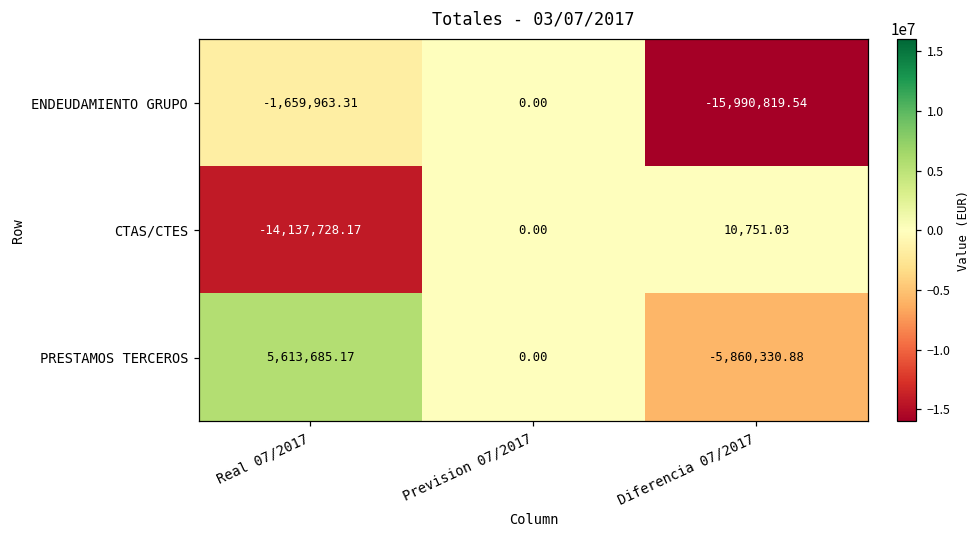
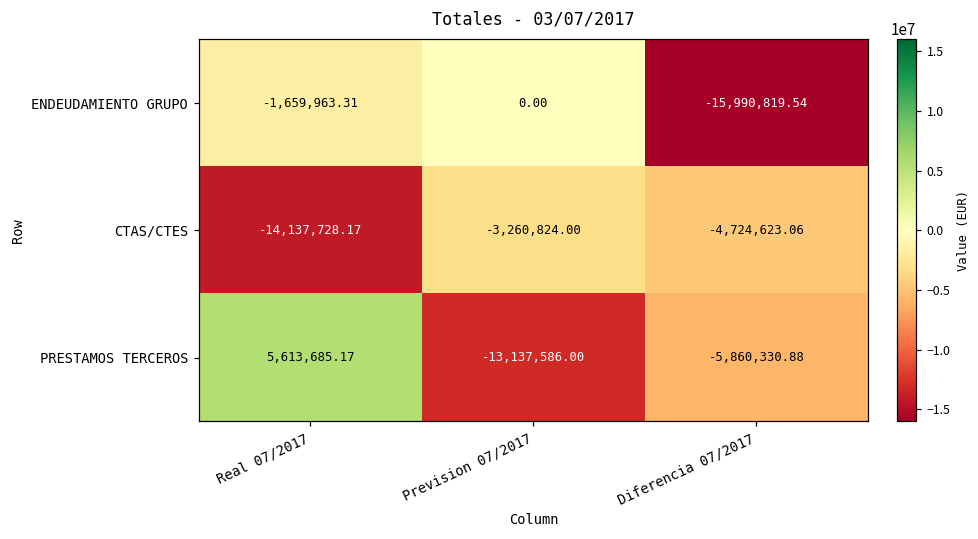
CTAS/CTES, Prevision 07/2017: 0.00 -> -3,260,824.00
CTAS/CTES, Diferencia 07/2017: 10,751.03 -> -4,724,623.06
PRESTAMOS TERCEROS, Prevision 07/2017: 0.00 -> -13,137,586.00
